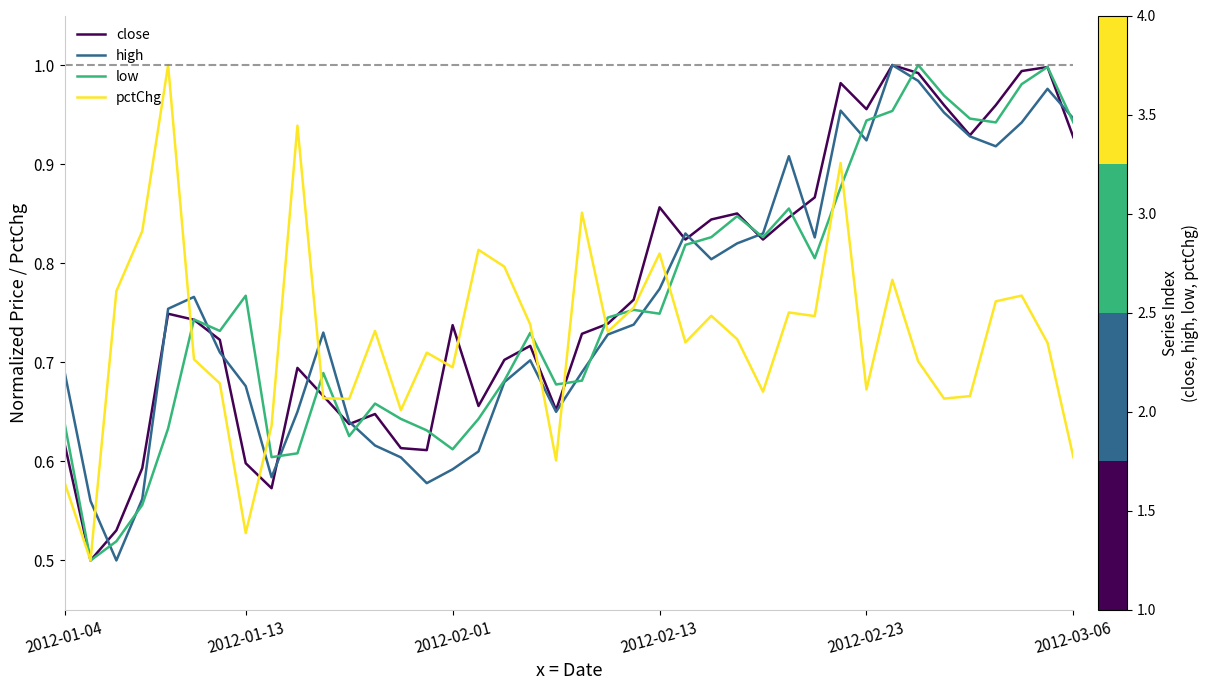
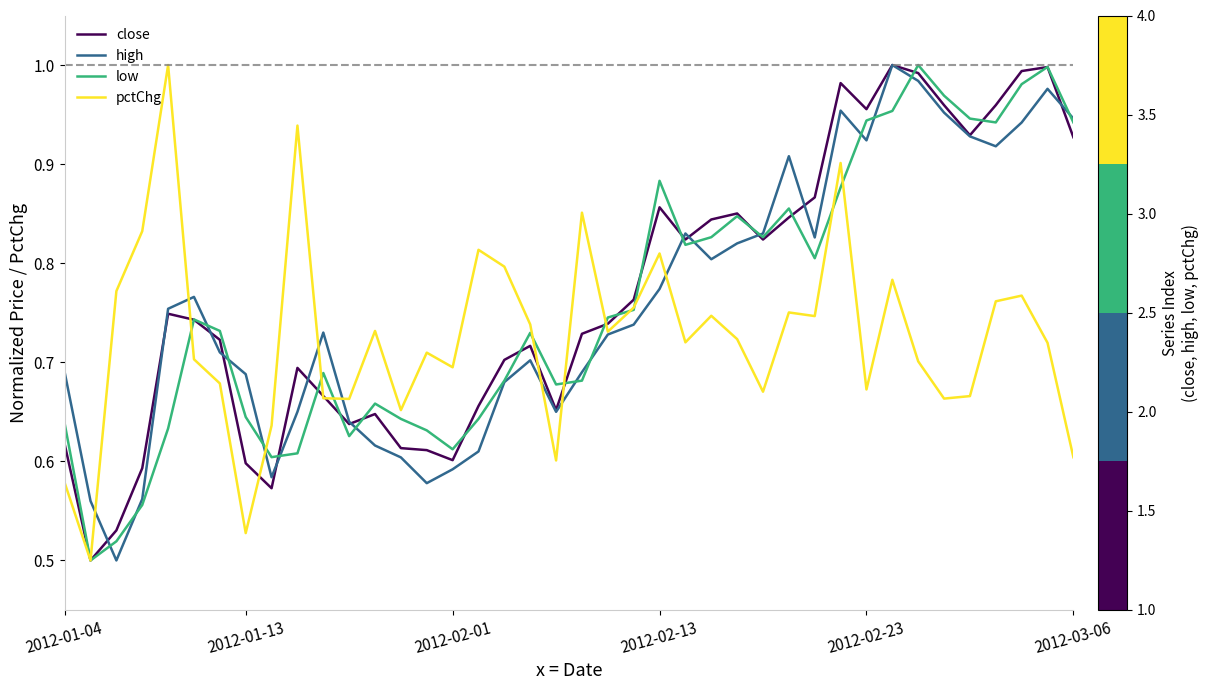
high, 2012-01-13: 0.68 -> 0.69
low, 2012-01-13: 0.77 -> 0.64
close, 2012-02-01: 0.74 -> 0.60
low, 2012-02-13: 0.75 -> 0.88
